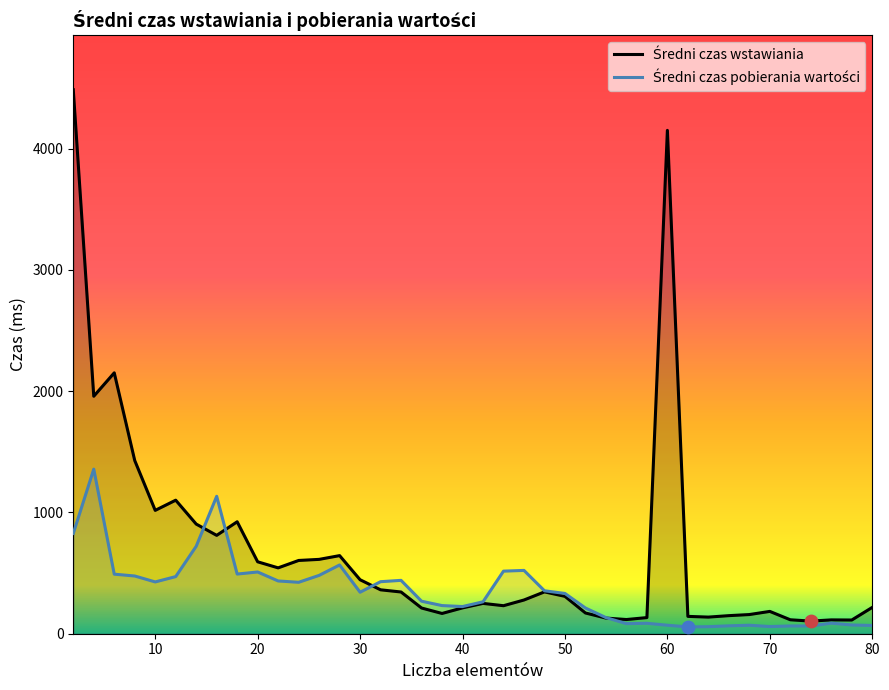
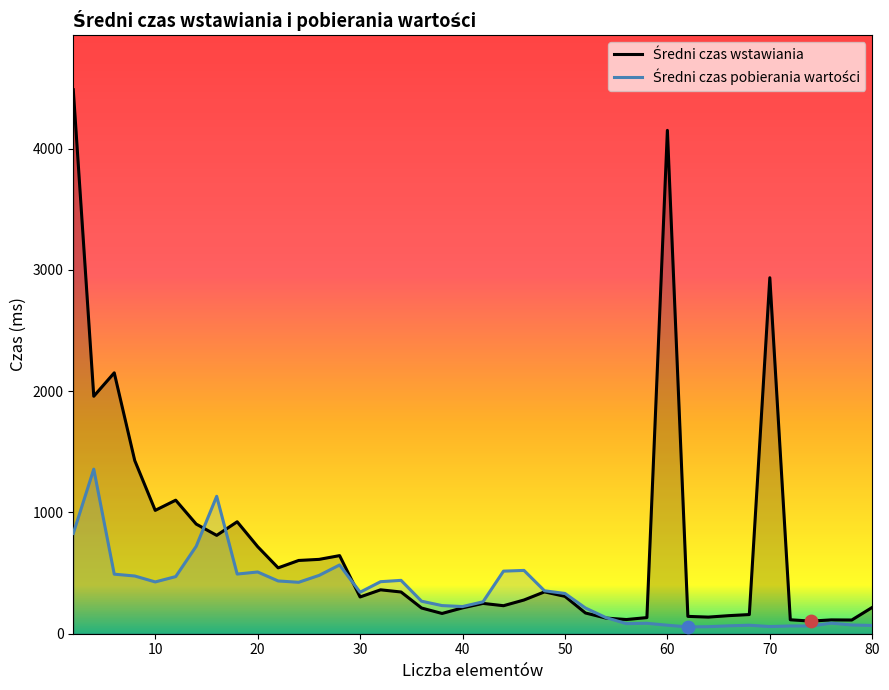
Średni czas wstawiania, 20: 590 -> 720
Średni czas wstawiania, 30: 450 -> 300
Średni czas wstawiania, 70: 180 -> 2940
